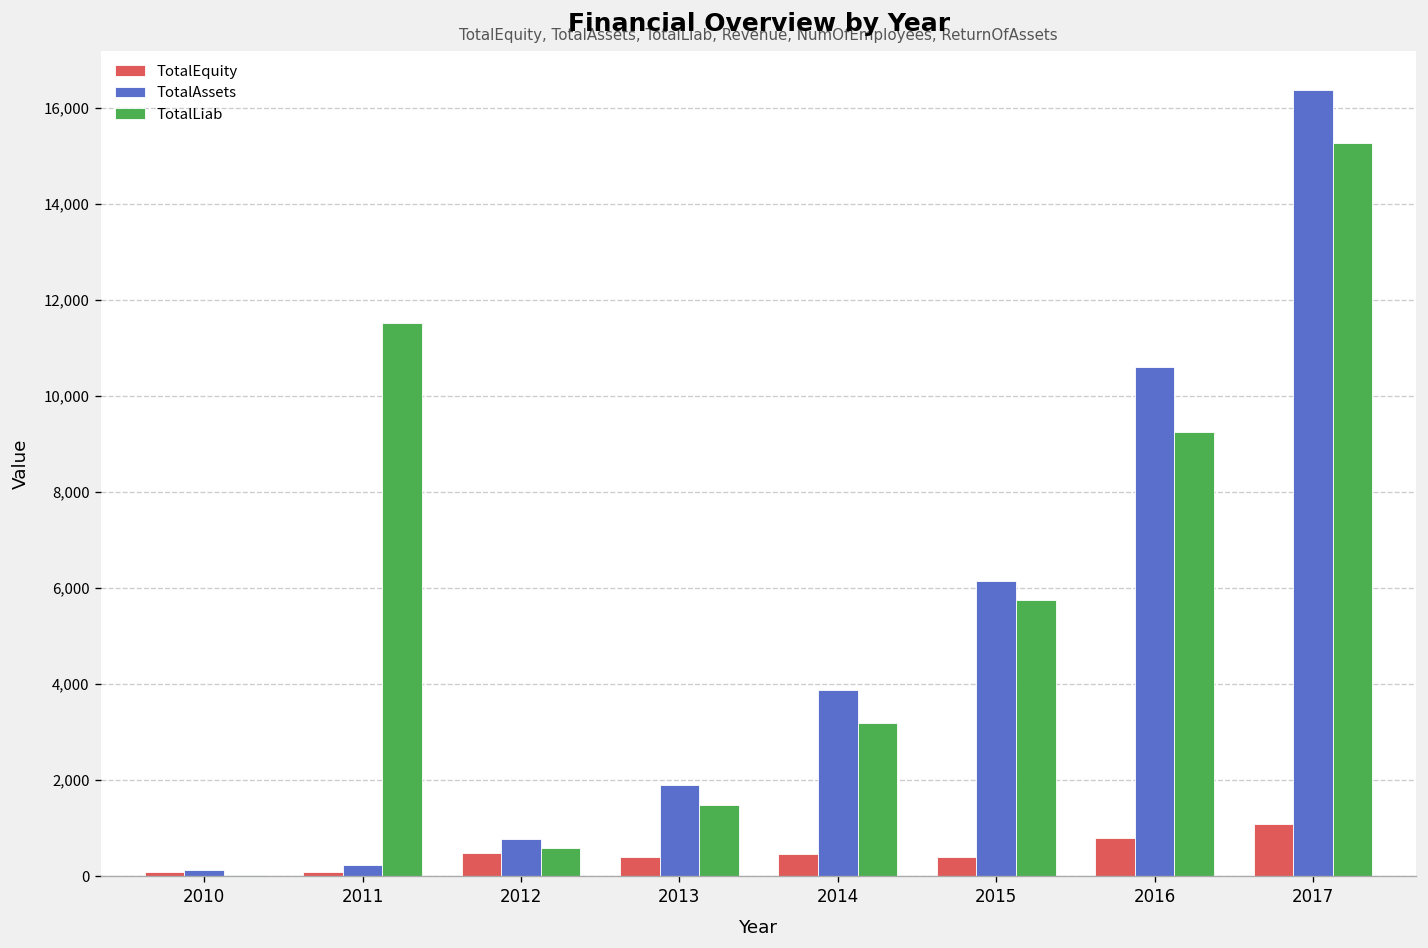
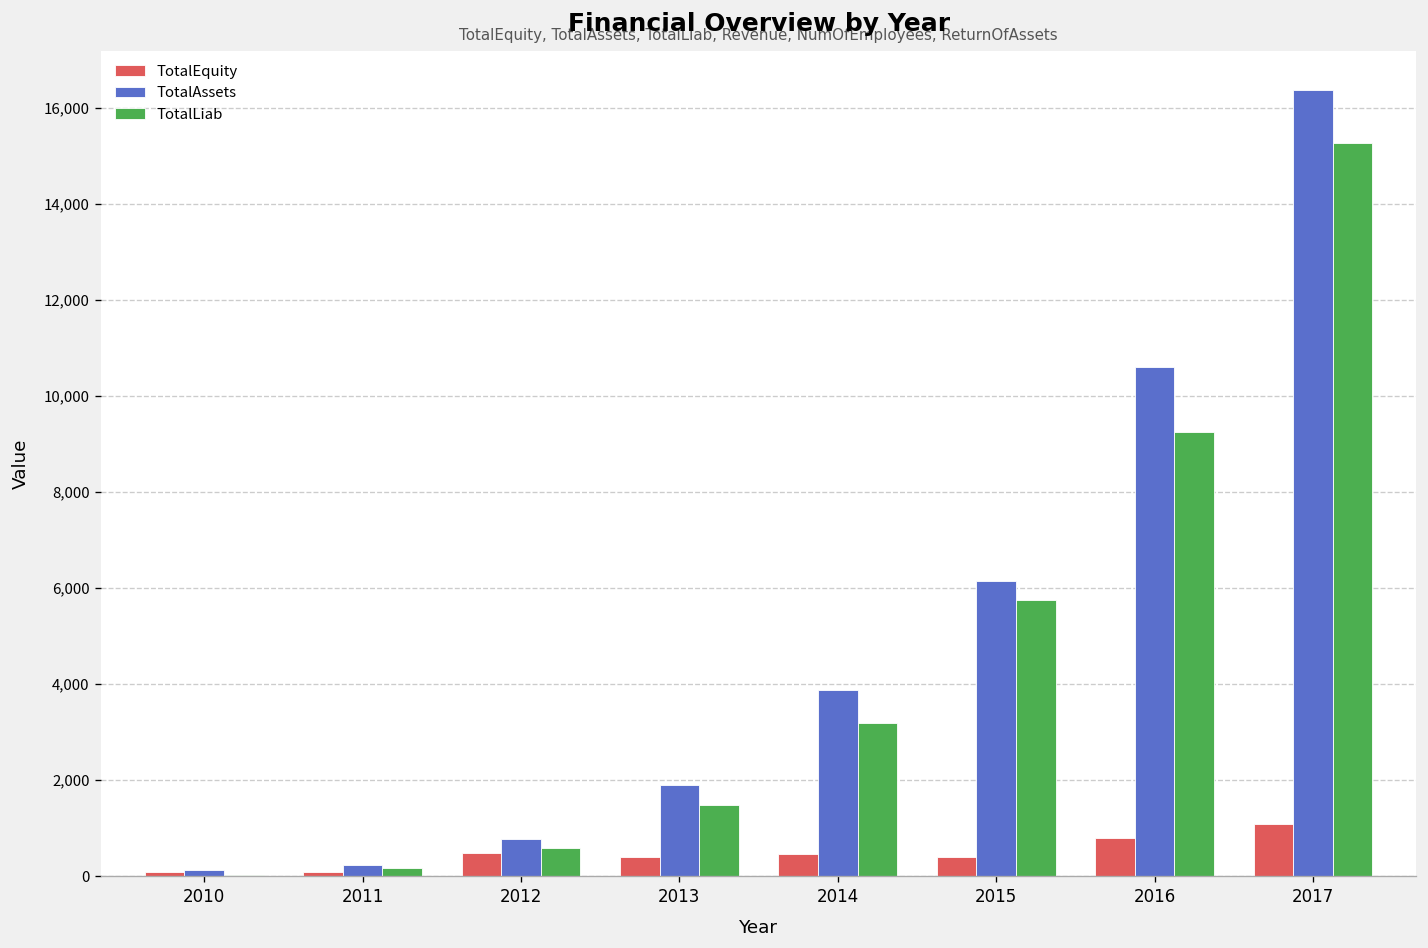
TotalLiab, 2011: 11,500 -> 200
